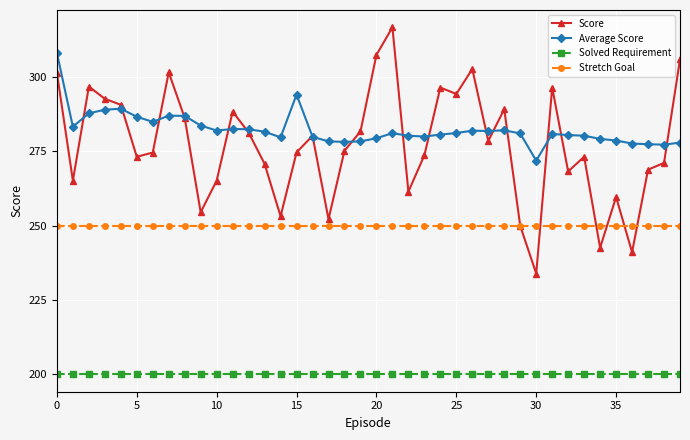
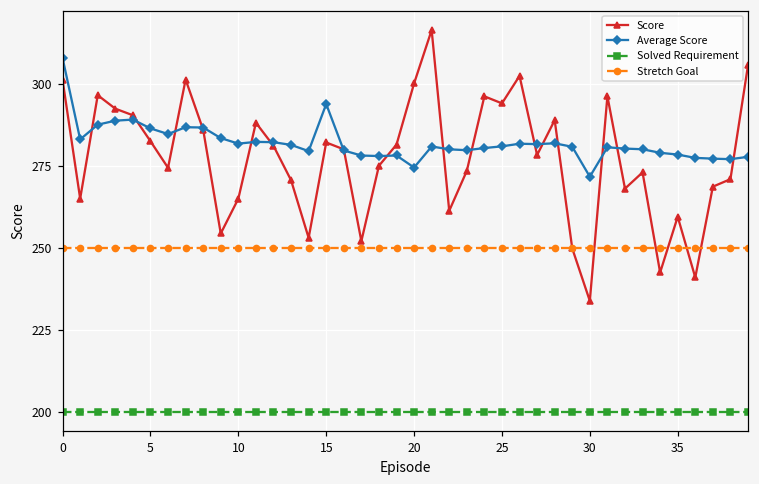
Score, 5: 273 -> 283
Score, 15: 275 -> 282
Score, 20: 307 -> 300
Average Score, 20: 279 -> 275
